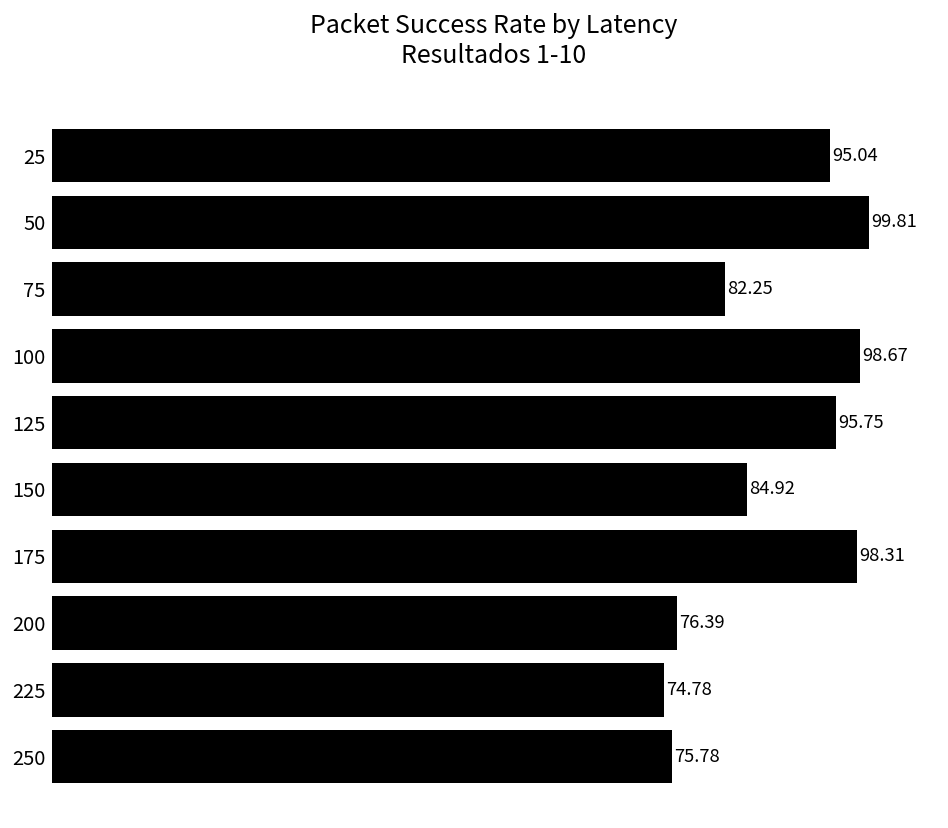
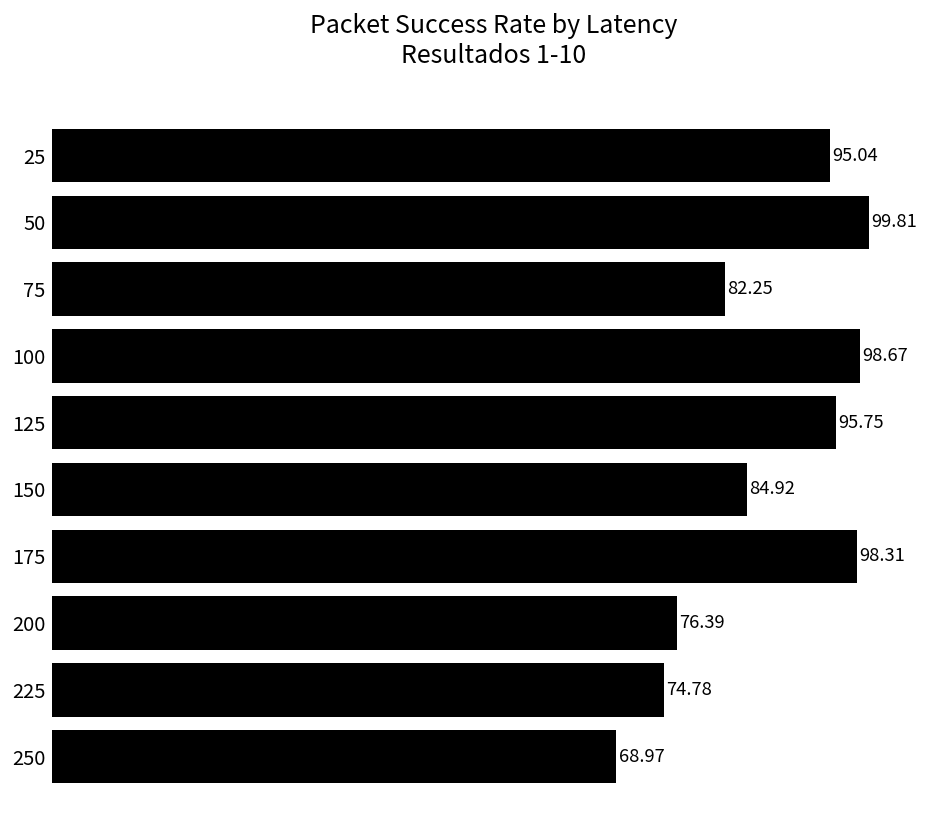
250: 75.78 -> 68.97
